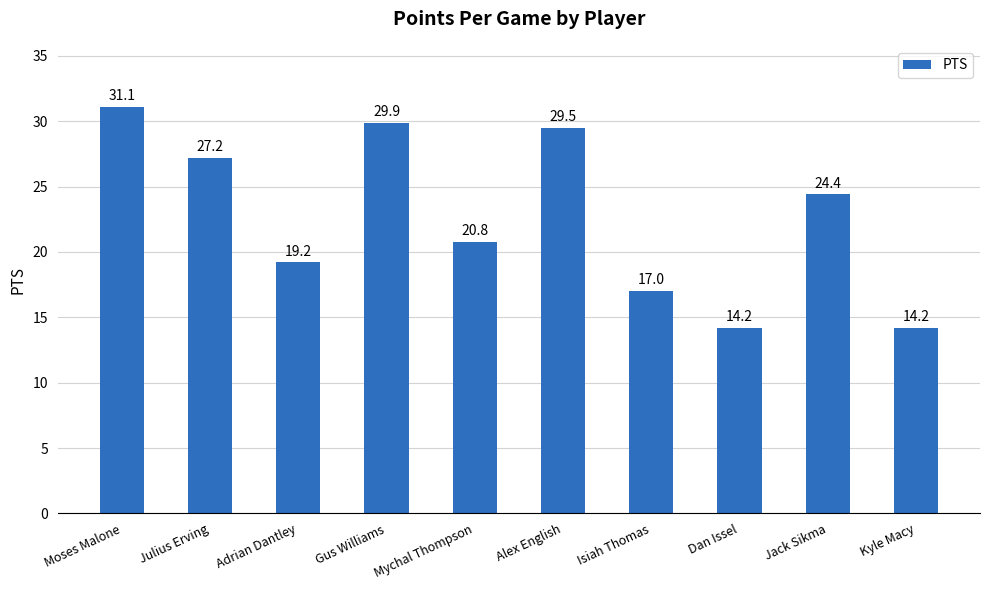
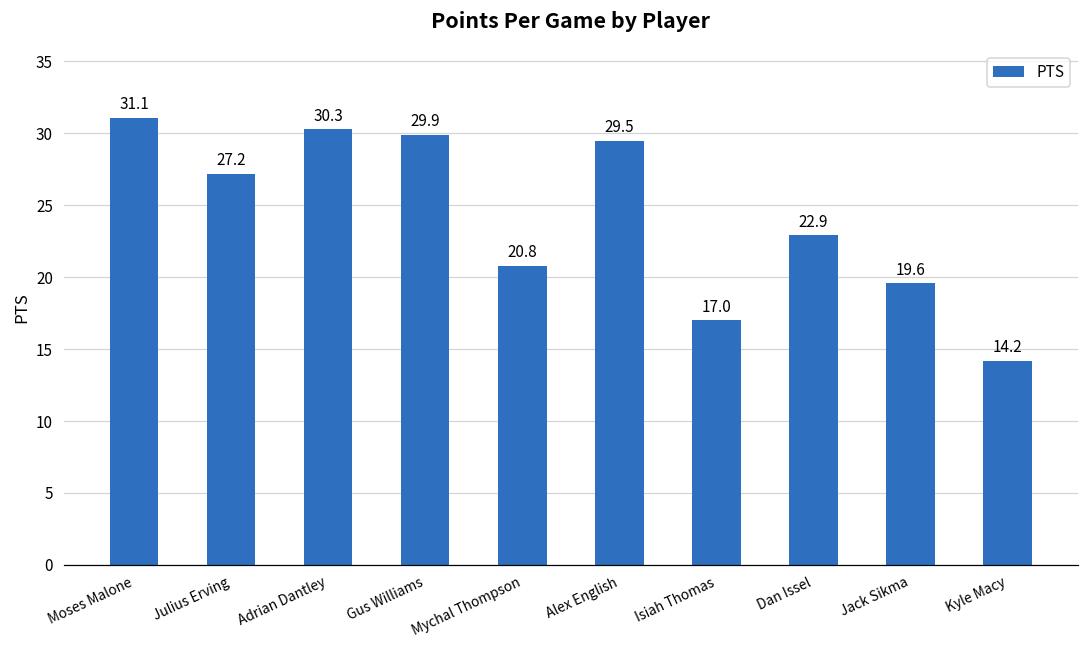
Adrian Dantley: 19.2 -> 30.3
Dan Issel: 14.2 -> 22.9
Jack Sikma: 24.4 -> 19.6
